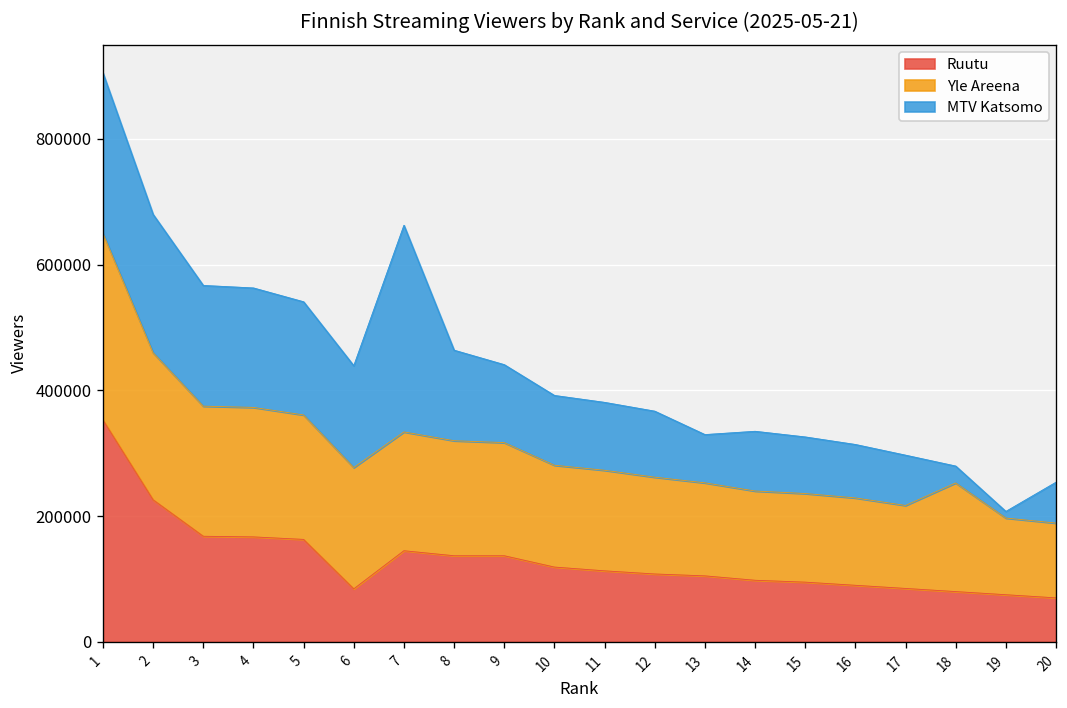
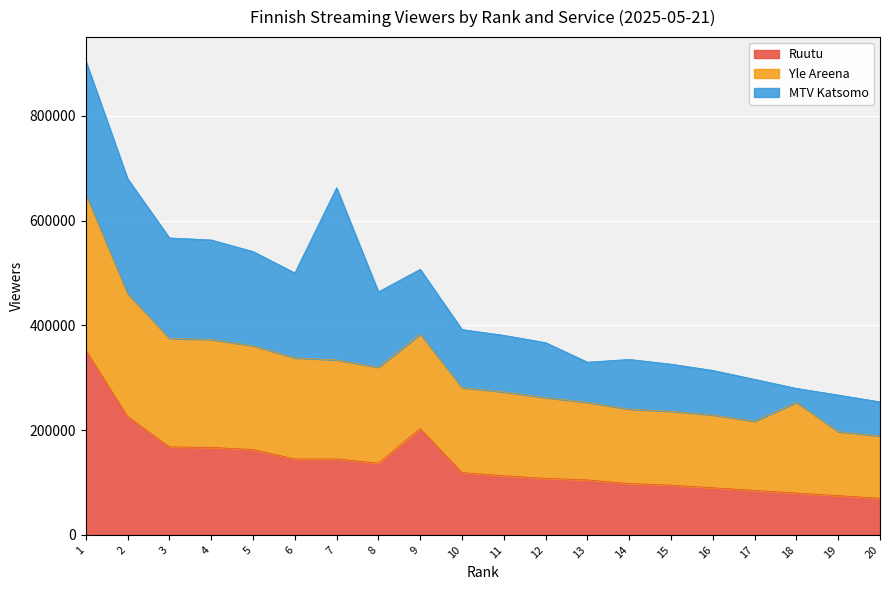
Ruutu, 6: 80000 -> 150000
Ruutu, 9: 140000 -> 200000
MTV Katsomo, 19: 10000 -> 70000
